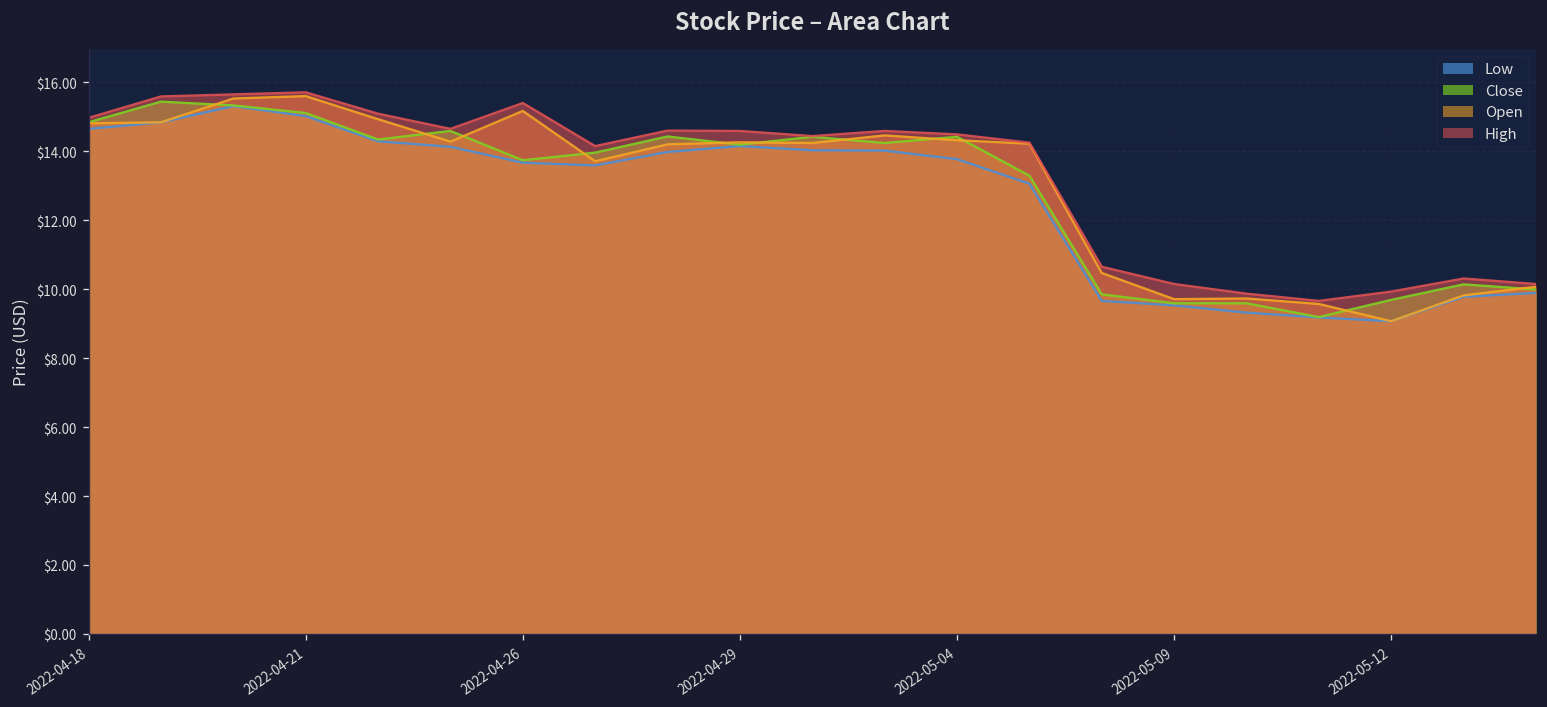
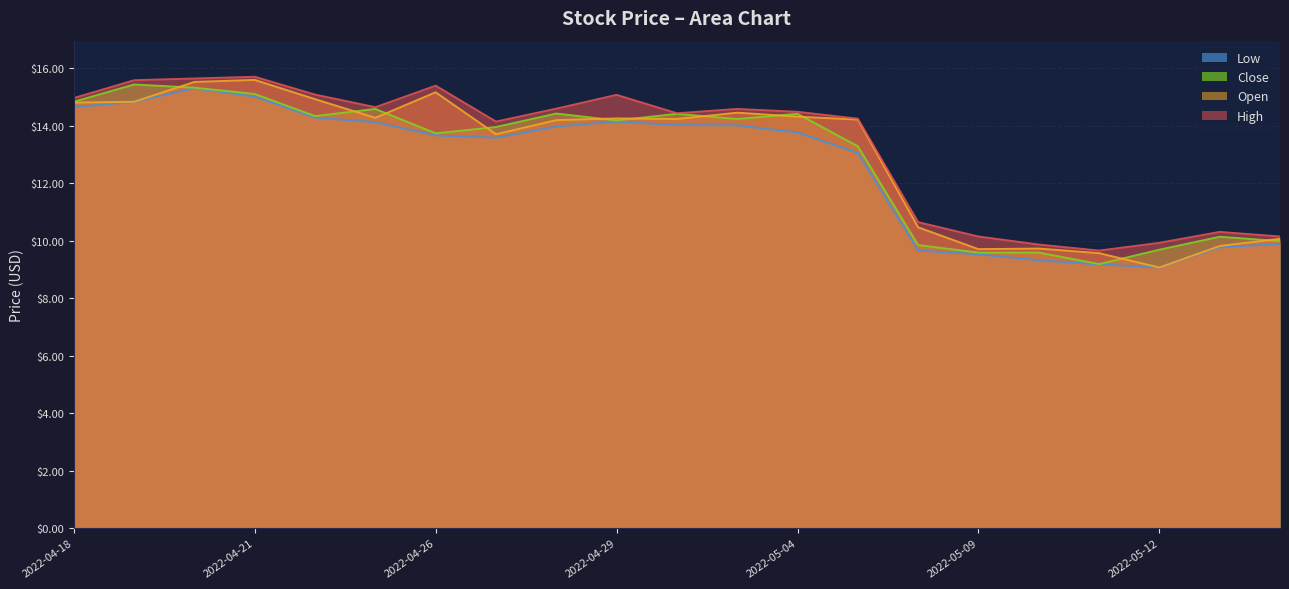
High, 2022-04-29: $14.6 -> $15.1
